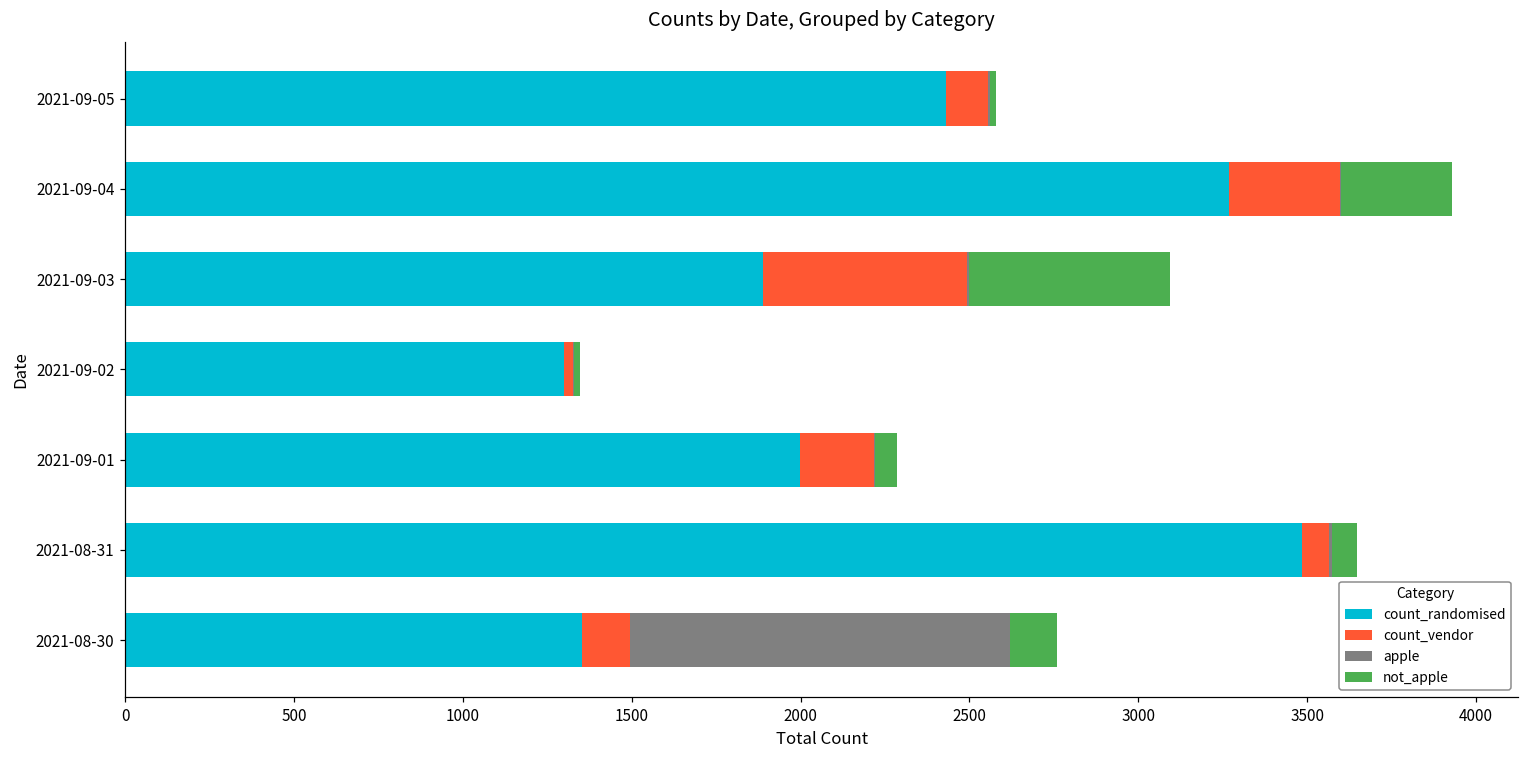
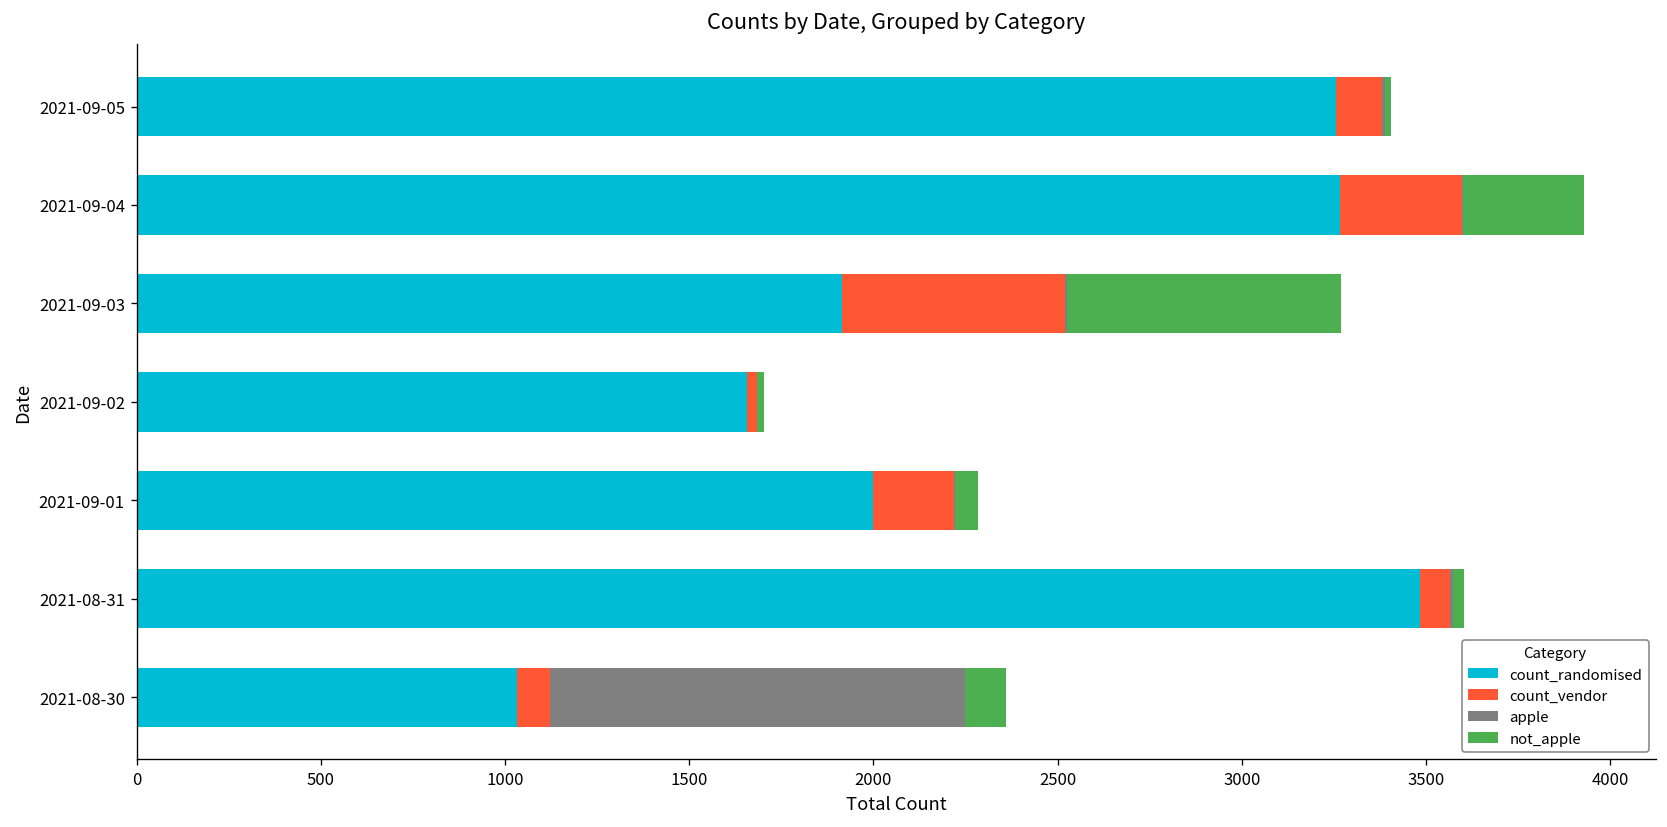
count_randomised, 2021-09-05: 2430 -> 3260
count_randomised, 2021-09-03: 1890 -> 1920
not_apple, 2021-09-03: 600 -> 740
count_randomised, 2021-09-02: 1300 -> 1660
not_apple, 2021-08-31: 80 -> 30
count_randomised, 2021-08-30: 1350 -> 1030
count_vendor, 2021-08-30: 140 -> 90
not_apple, 2021-08-30: 140 -> 110
